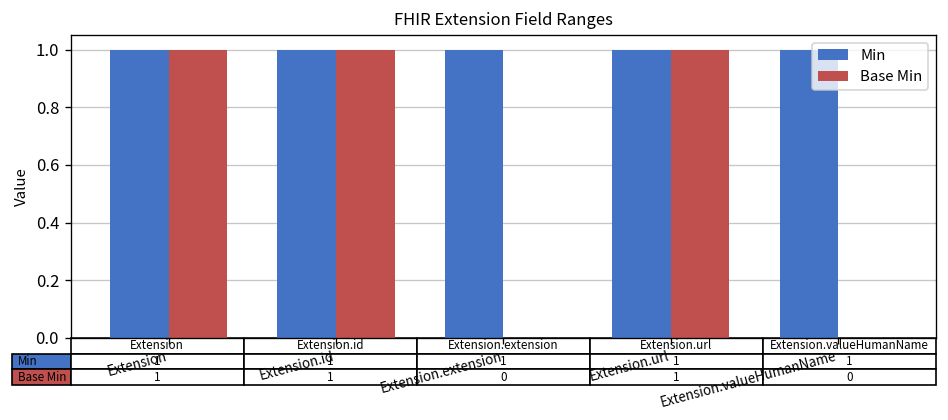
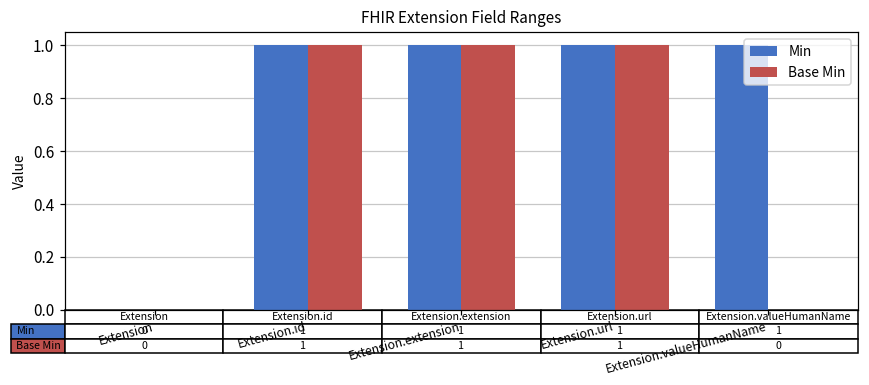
Min, Extension: 1 -> 0
Base Min, Extension: 1 -> 0
Base Min, Extension.extension: 0 -> 1
